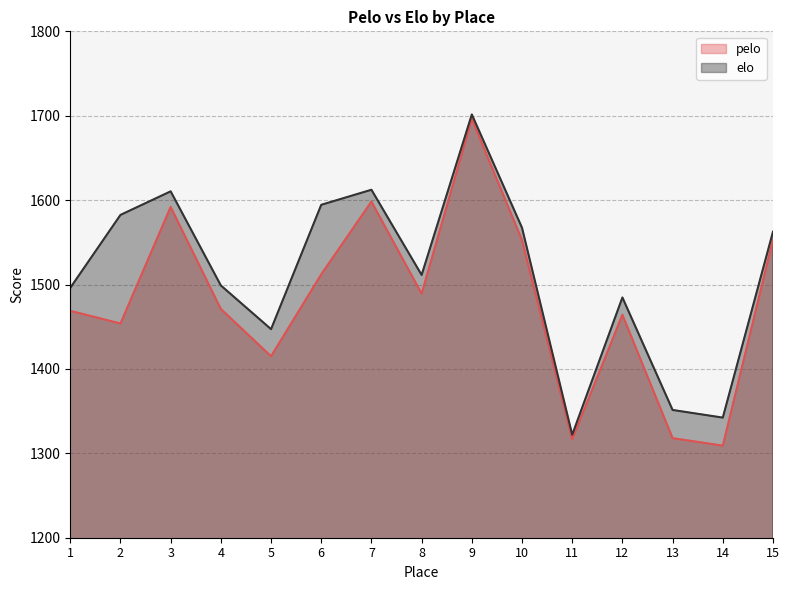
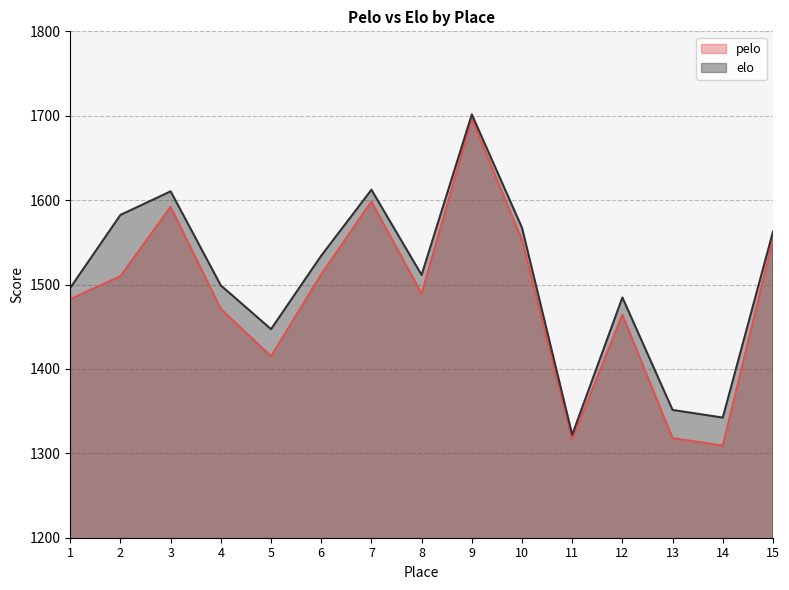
pelo, 1: 1470 -> 1480
pelo, 2: 1450 -> 1510
elo, 6: 1590 -> 1530
